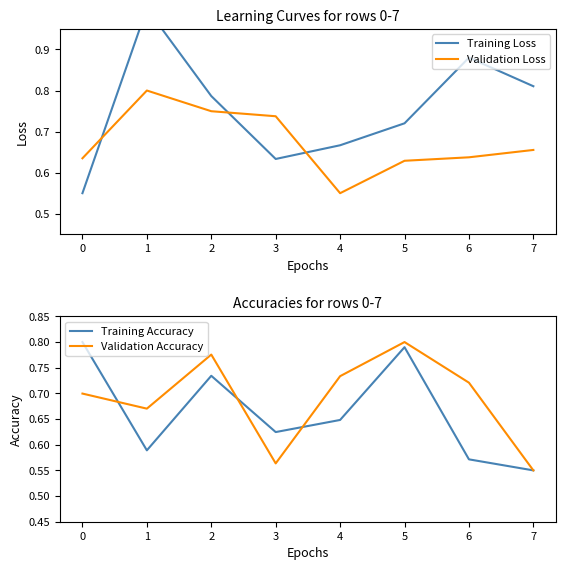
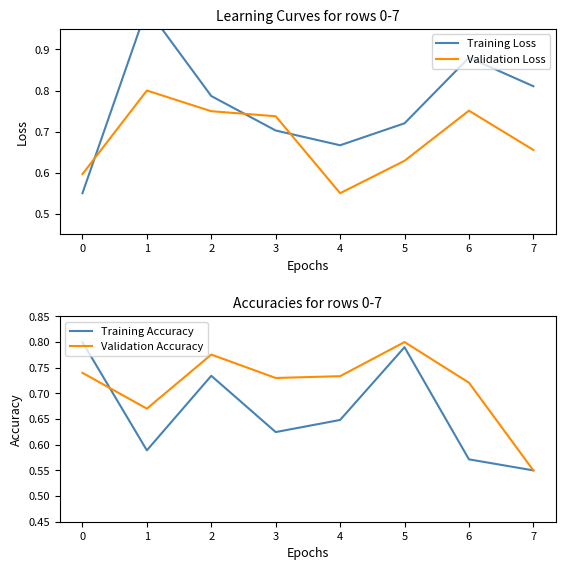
Learning Curves for rows 0-7, Validation Loss, 0: 0.64 -> 0.60
Learning Curves for rows 0-7, Training Loss, 3: 0.63 -> 0.70
Learning Curves for rows 0-7, Validation Loss, 6: 0.64 -> 0.75
Accuracies for rows 0-7, Validation Accuracy, 0: 0.70 -> 0.74
Accuracies for rows 0-7, Validation Accuracy, 3: 0.56 -> 0.73
